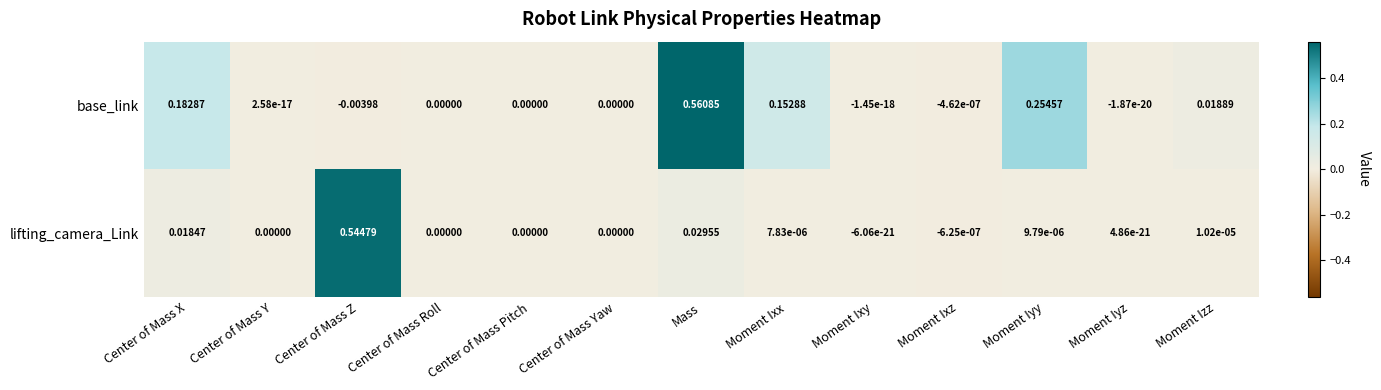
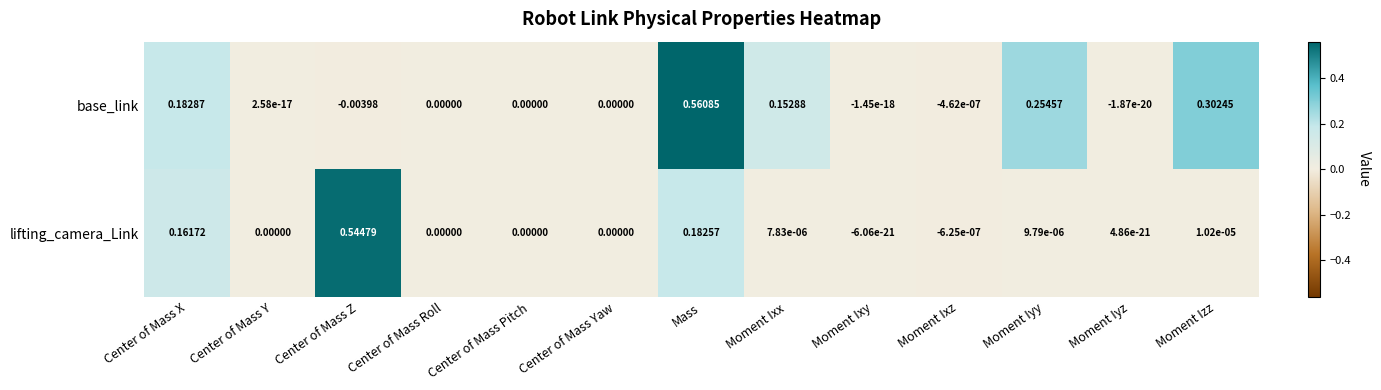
base_link, Moment Izz: 0.01889 -> 0.30245
lifting_camera_Link, Center of Mass X: 0.01847 -> 0.16172
lifting_camera_Link, Mass: 0.02955 -> 0.18257
